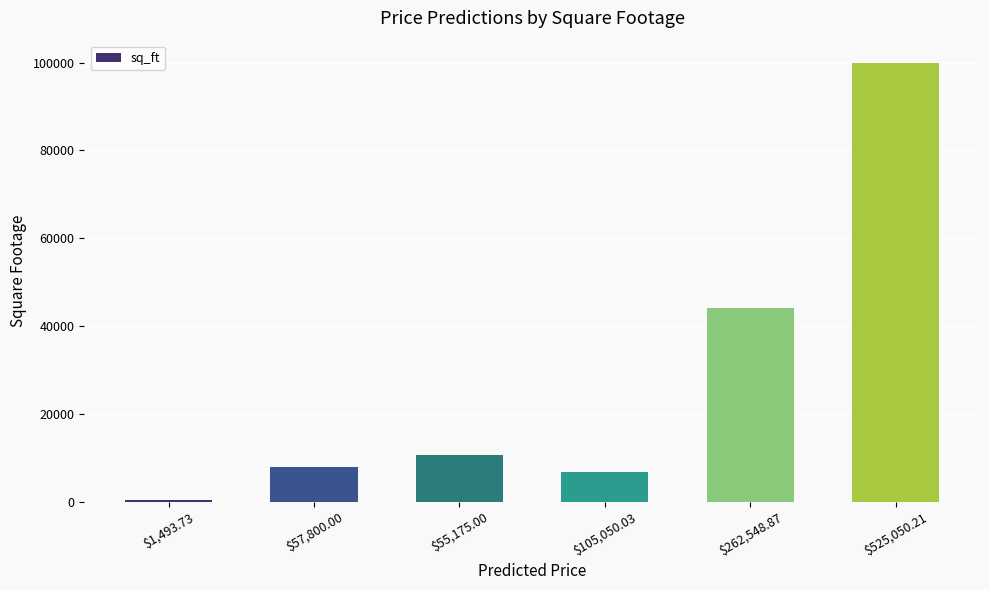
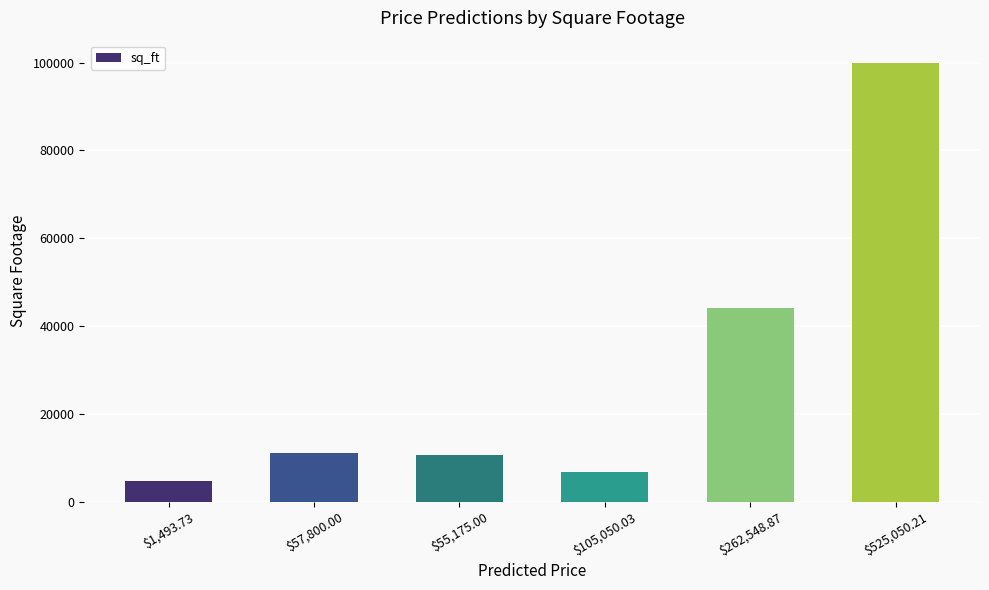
$1,493.73: 0 -> 5000
$57,800.00: 8000 -> 11000
